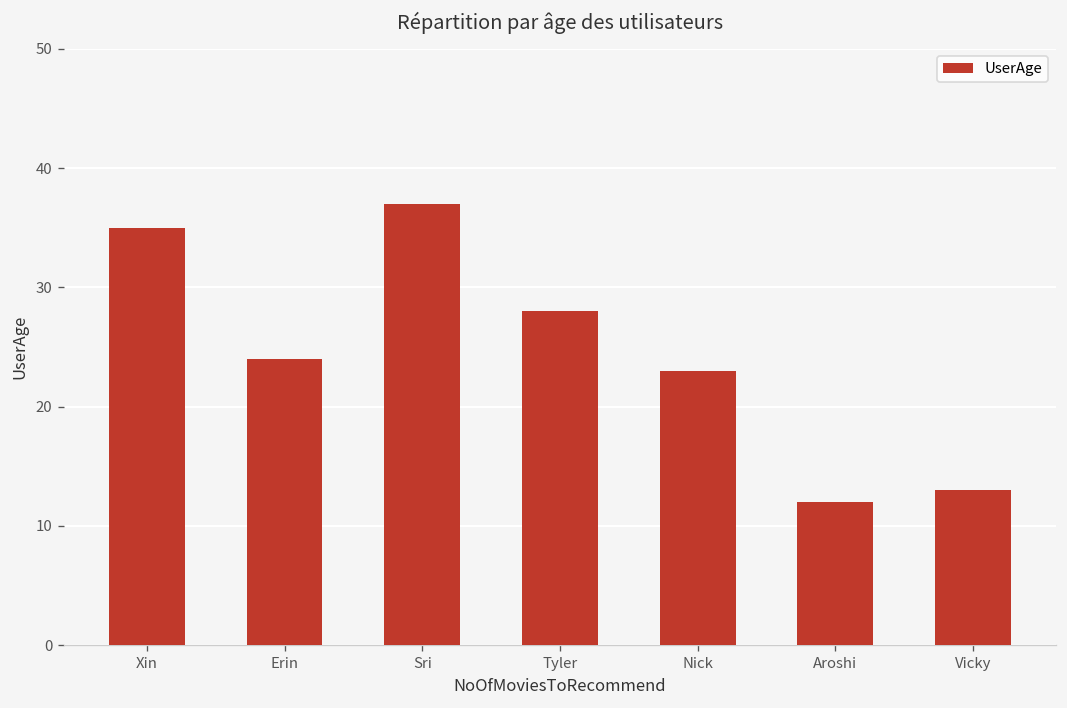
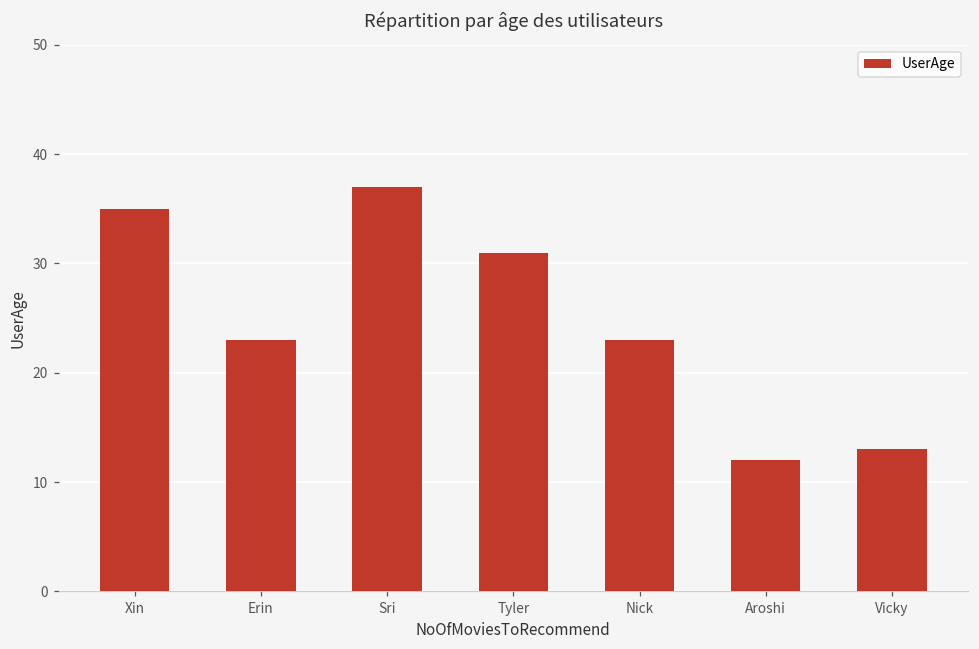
Erin: 24 -> 23
Tyler: 28 -> 31
